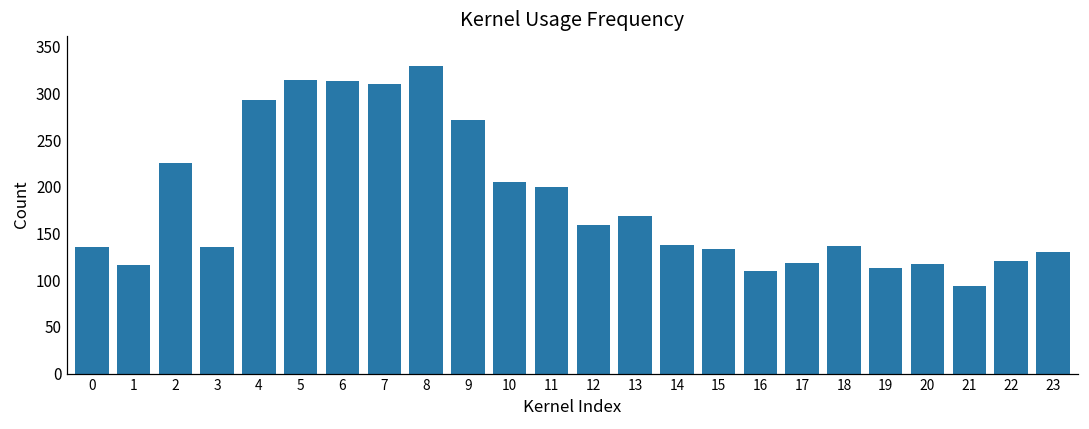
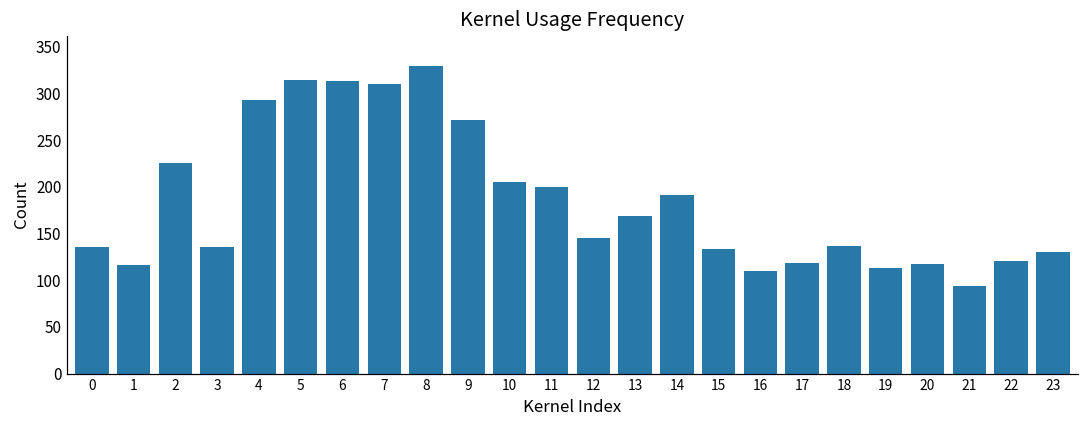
12: 160 -> 150
14: 140 -> 190
